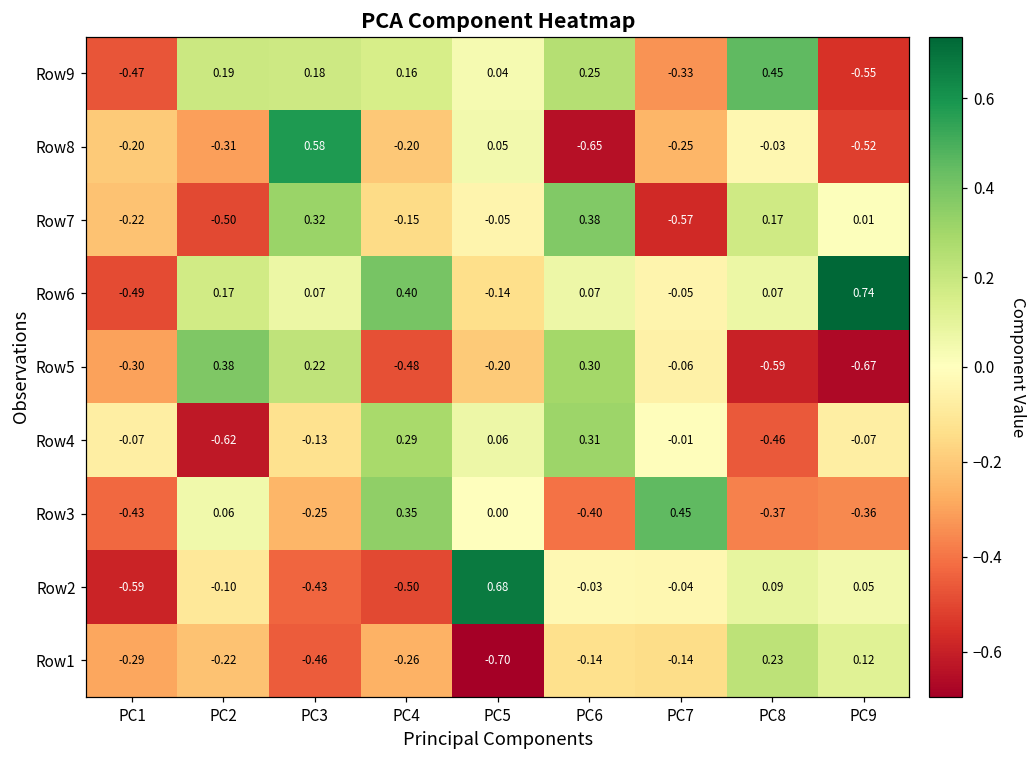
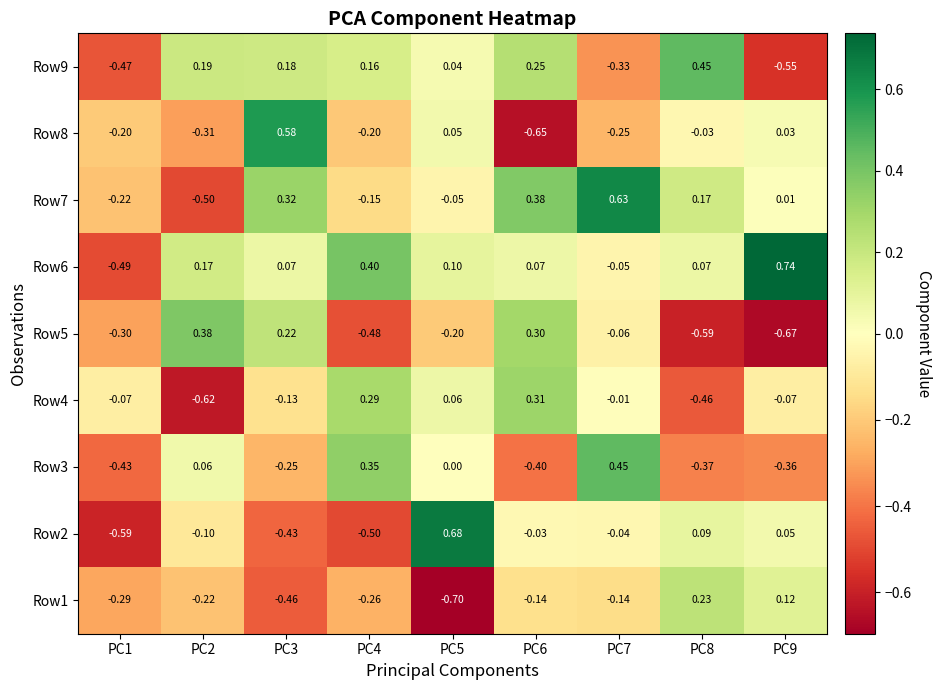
Row8, PC9: -0.52 -> 0.03
Row7, PC7: -0.57 -> 0.63
Row6, PC5: -0.14 -> 0.10
